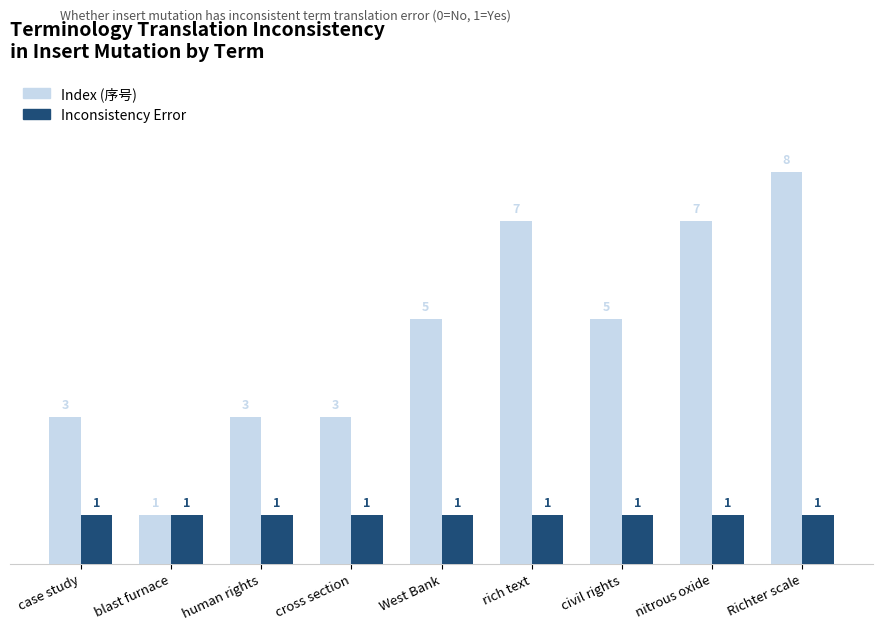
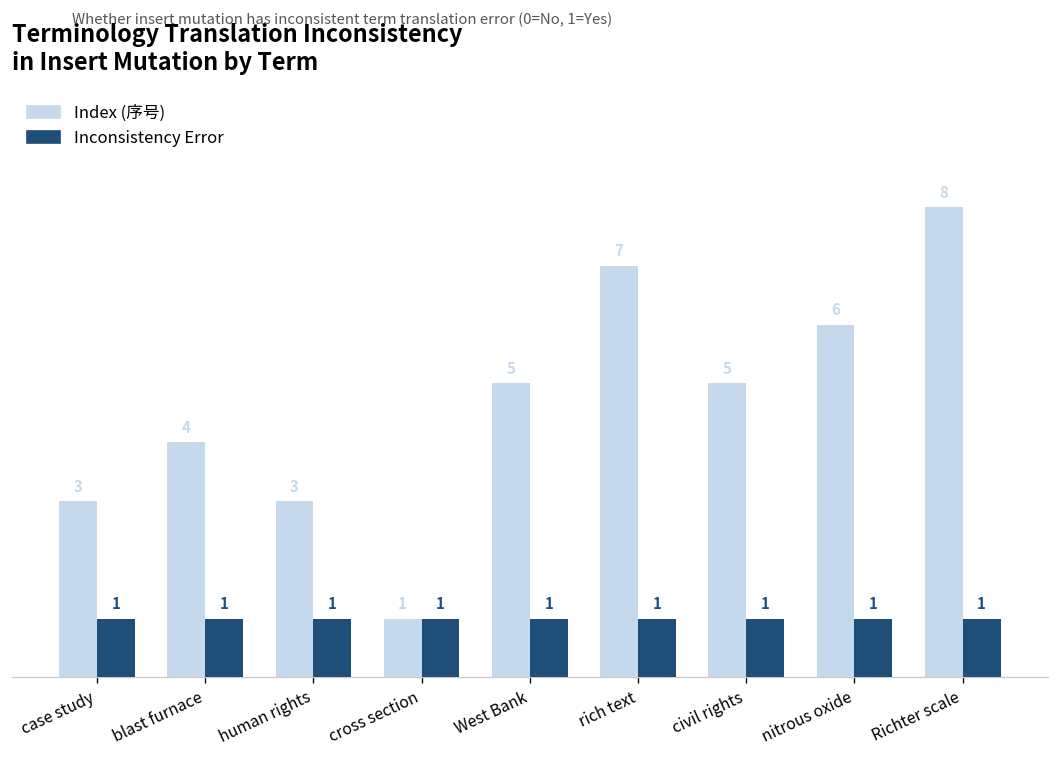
Index (序号), blast furnace: 1 -> 4
Index (序号), cross section: 3 -> 1
Index (序号), nitrous oxide: 7 -> 6
